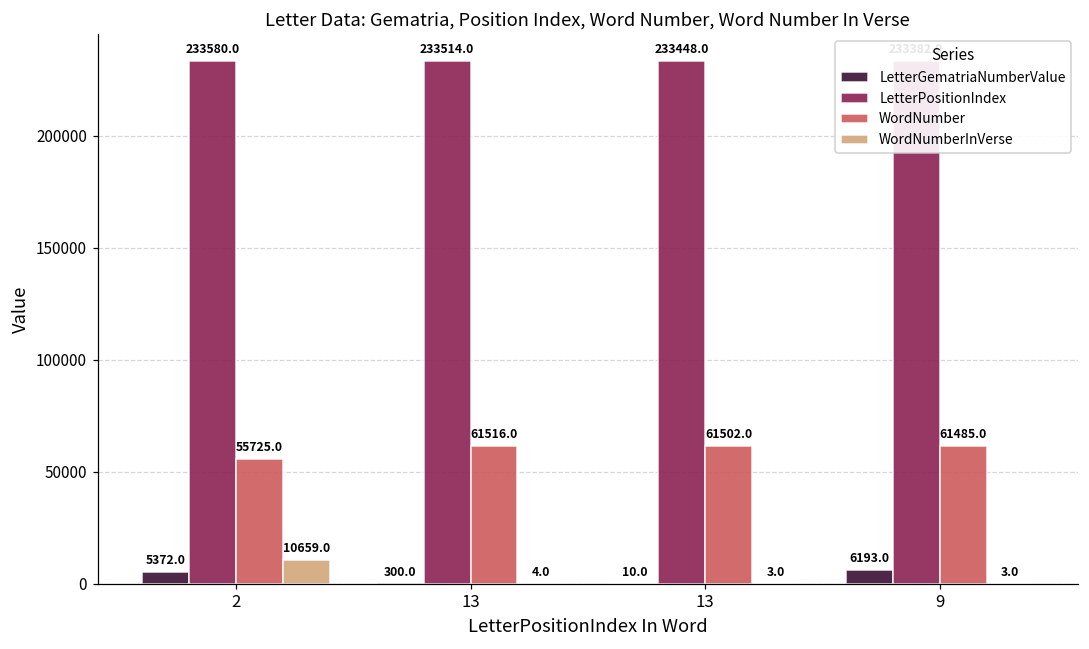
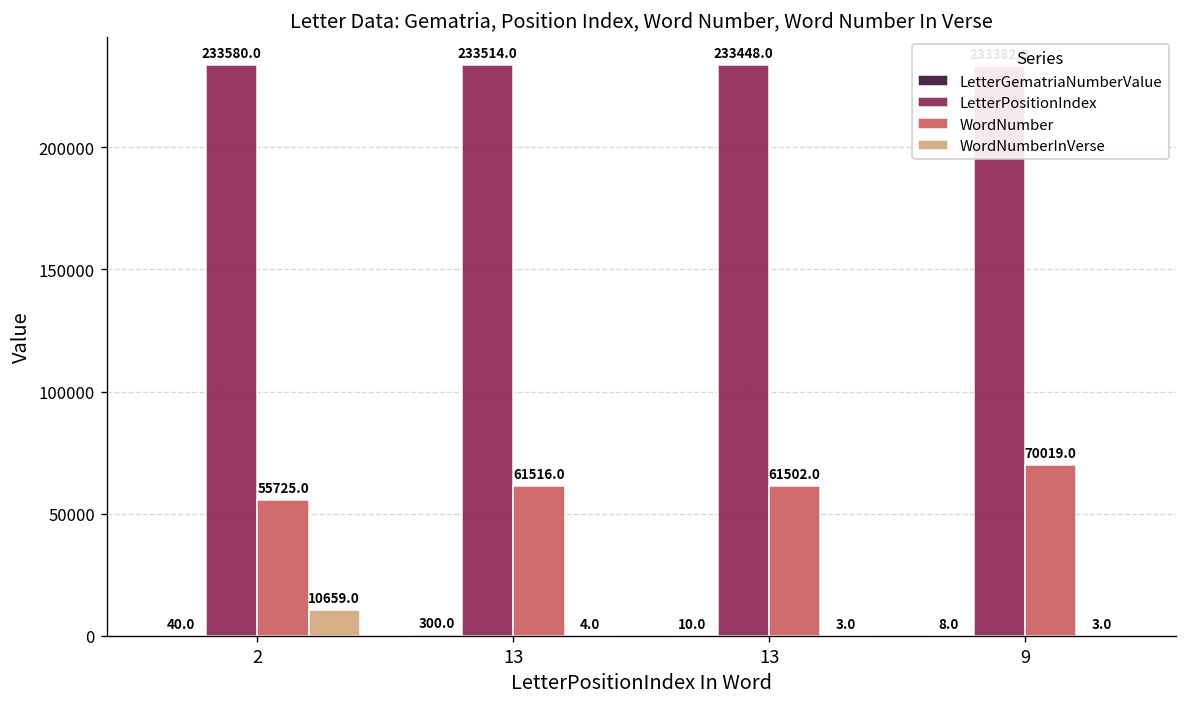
LetterGematriaNumberValue, 2: 5372.0 -> 40.0
LetterGematriaNumberValue, 9: 6193.0 -> 8.0
WordNumber, 9: 61485.0 -> 70019.0
